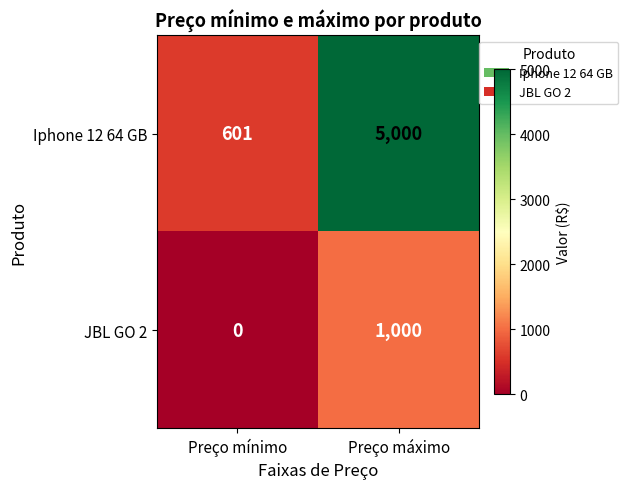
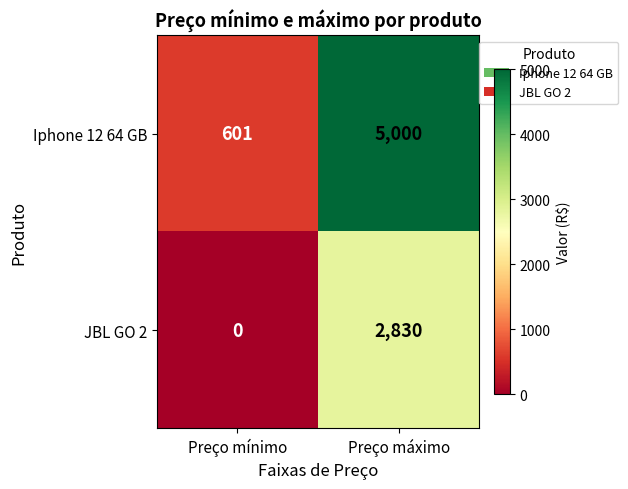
JBL GO 2, Preço máximo: 1,000 -> 2,830
